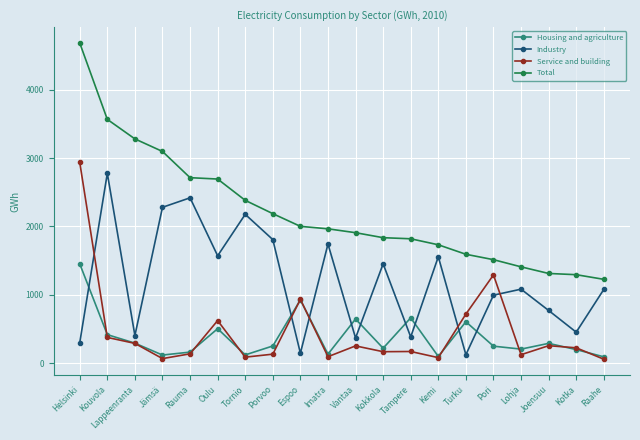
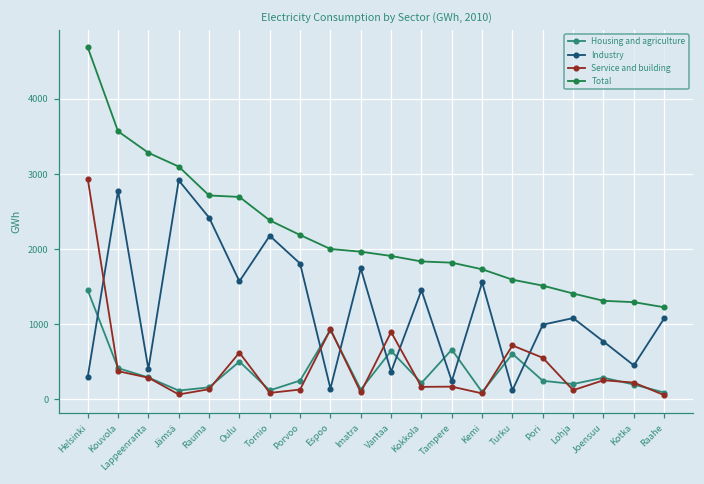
Industry, Jämsä: 2300 -> 2900
Service and building, Vantaa: 300 -> 900
Industry, Tampere: 400 -> 200
Service and building, Pori: 1300 -> 600
